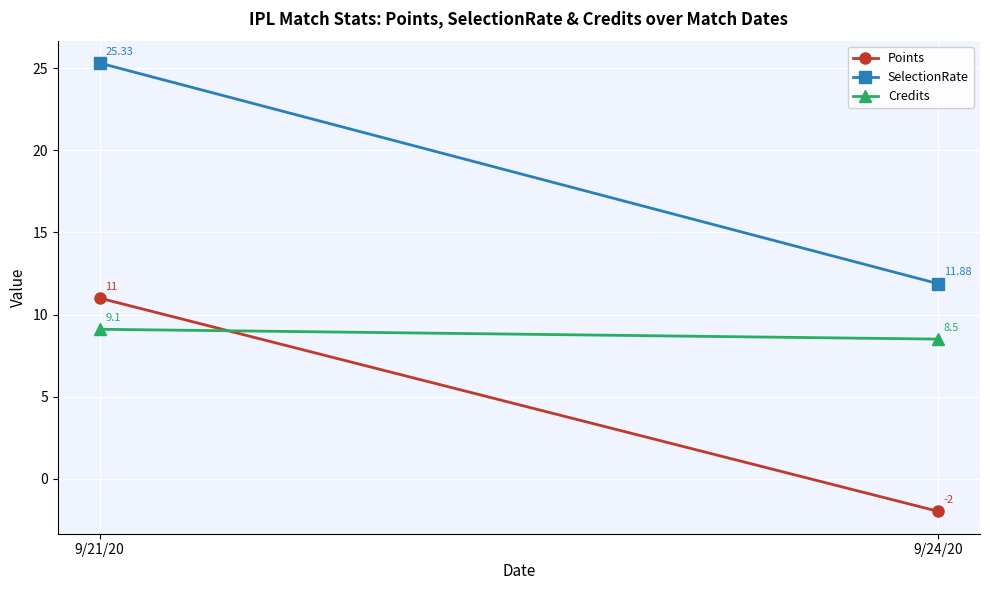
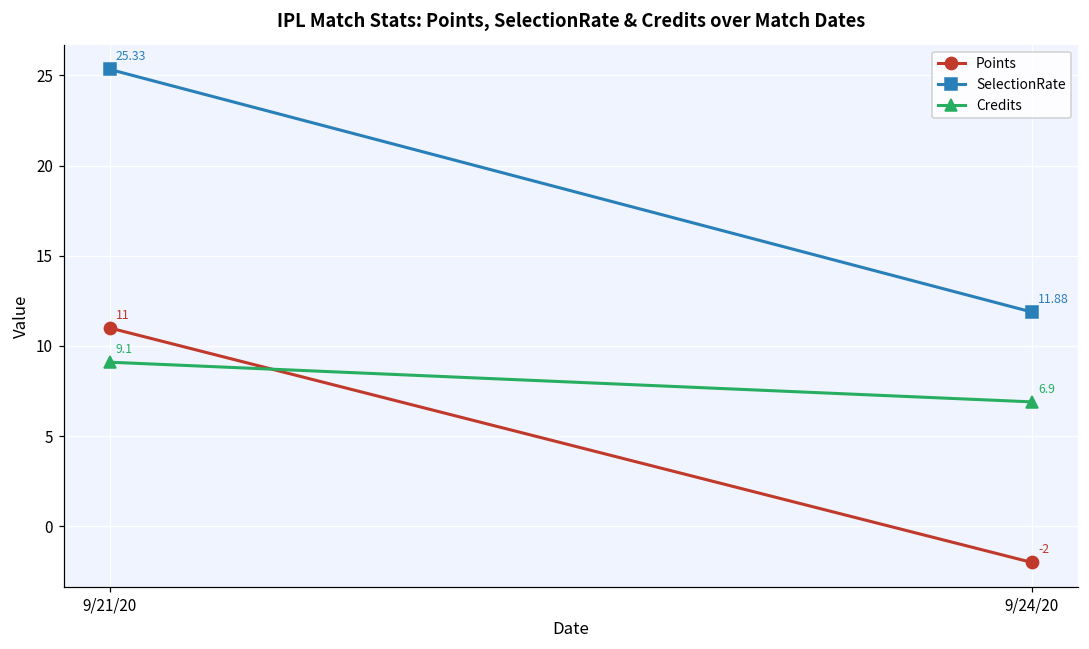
Credits, 9/24/20: 8.5 -> 6.9
